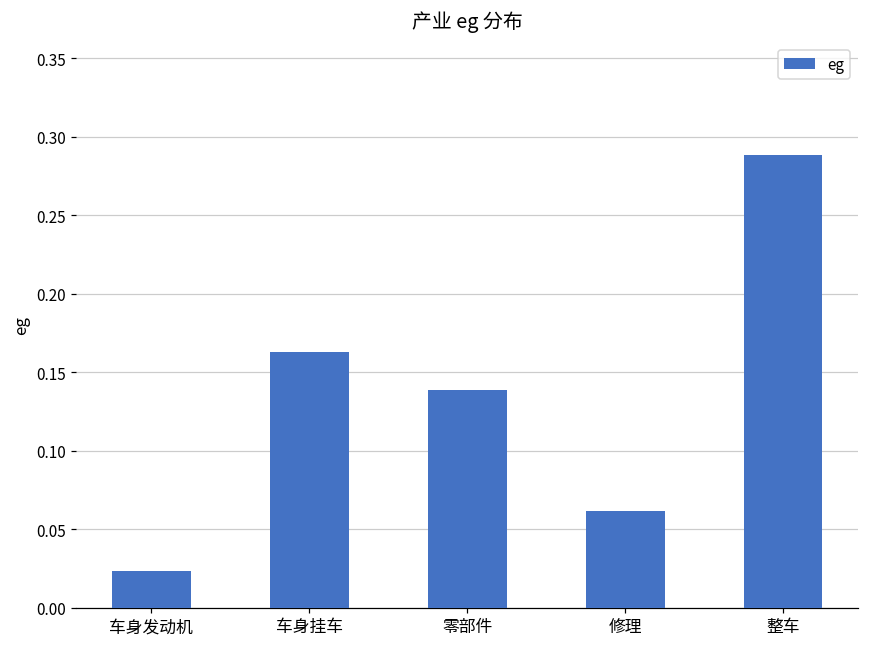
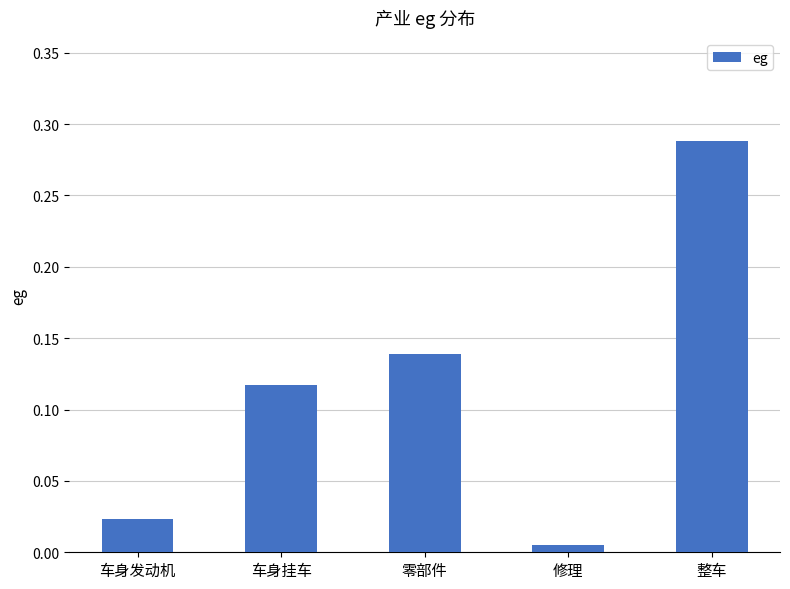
车身挂车: 0.163 -> 0.117
修理: 0.062 -> 0.005
